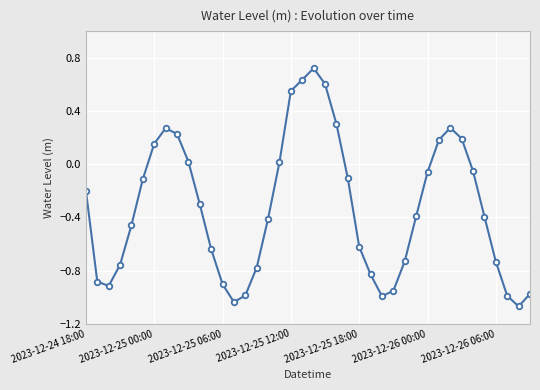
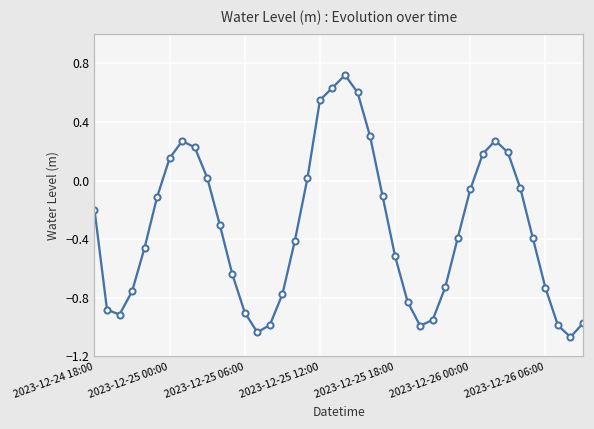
2023-12-25 18:00: -0.62 -> -0.52
